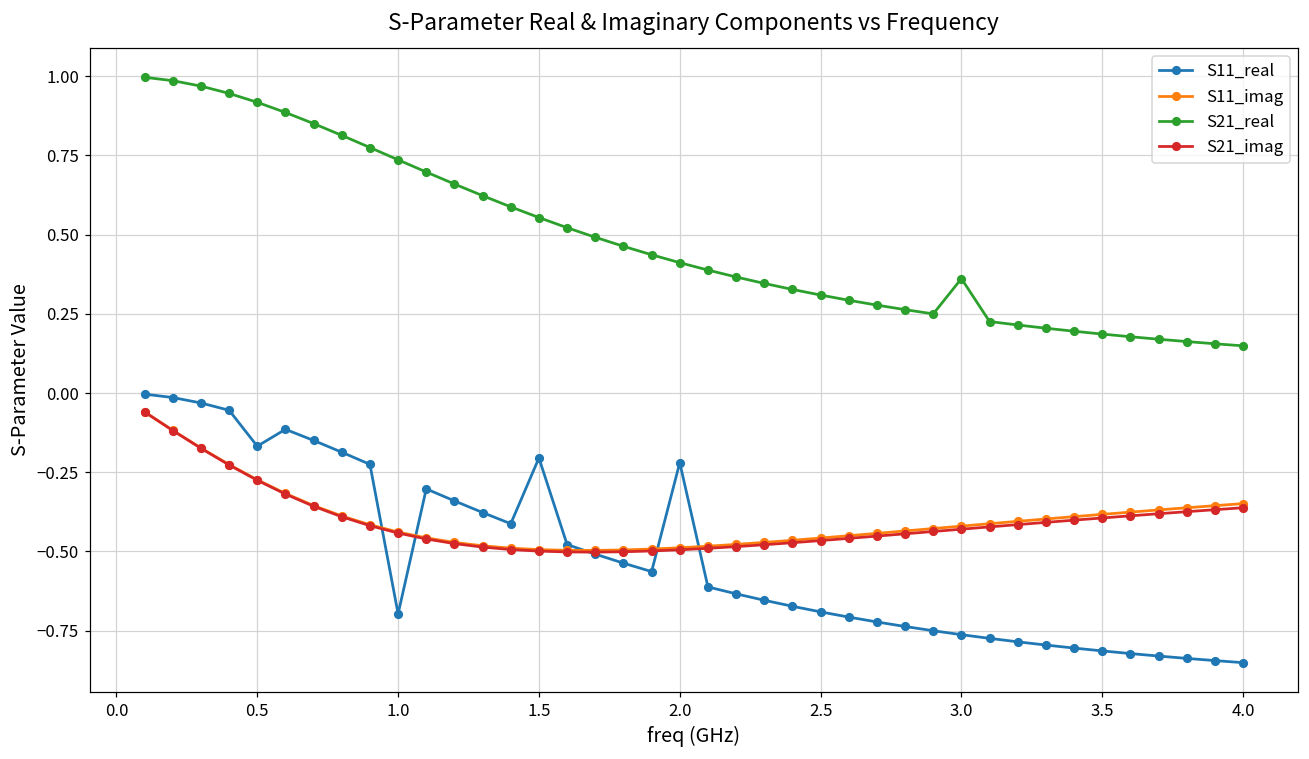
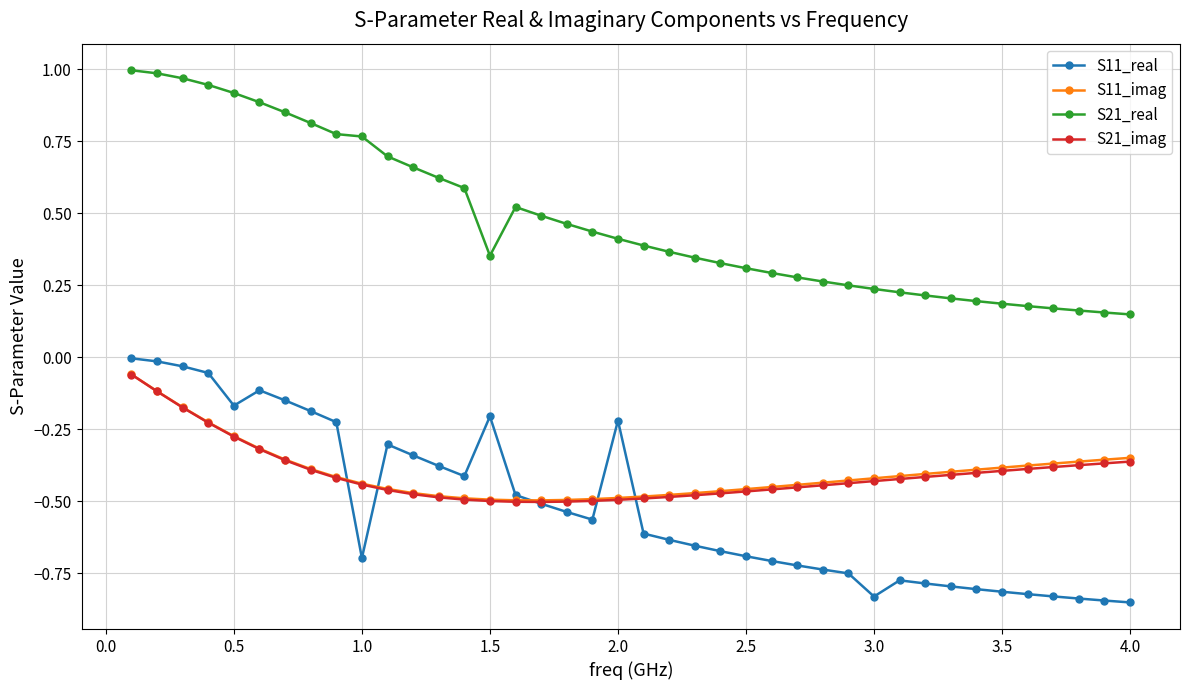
S21_real, 1.0: 0.74 -> 0.77
S21_real, 1.5: 0.55 -> 0.35
S11_real, 3.0: -0.76 -> -0.83
S21_real, 3.0: 0.36 -> 0.24
